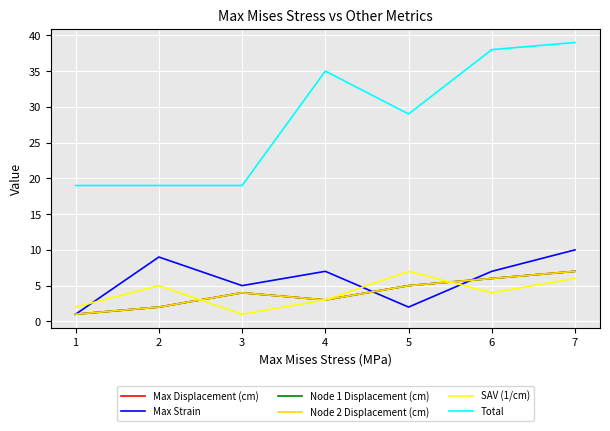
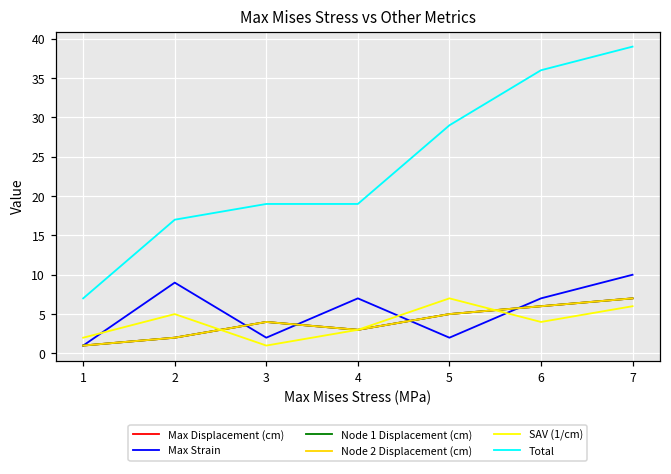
Total, 1: 19 -> 7
Total, 2: 19 -> 17
Max Strain, 3: 5 -> 2
Total, 4: 35 -> 19
Total, 6: 38 -> 36
